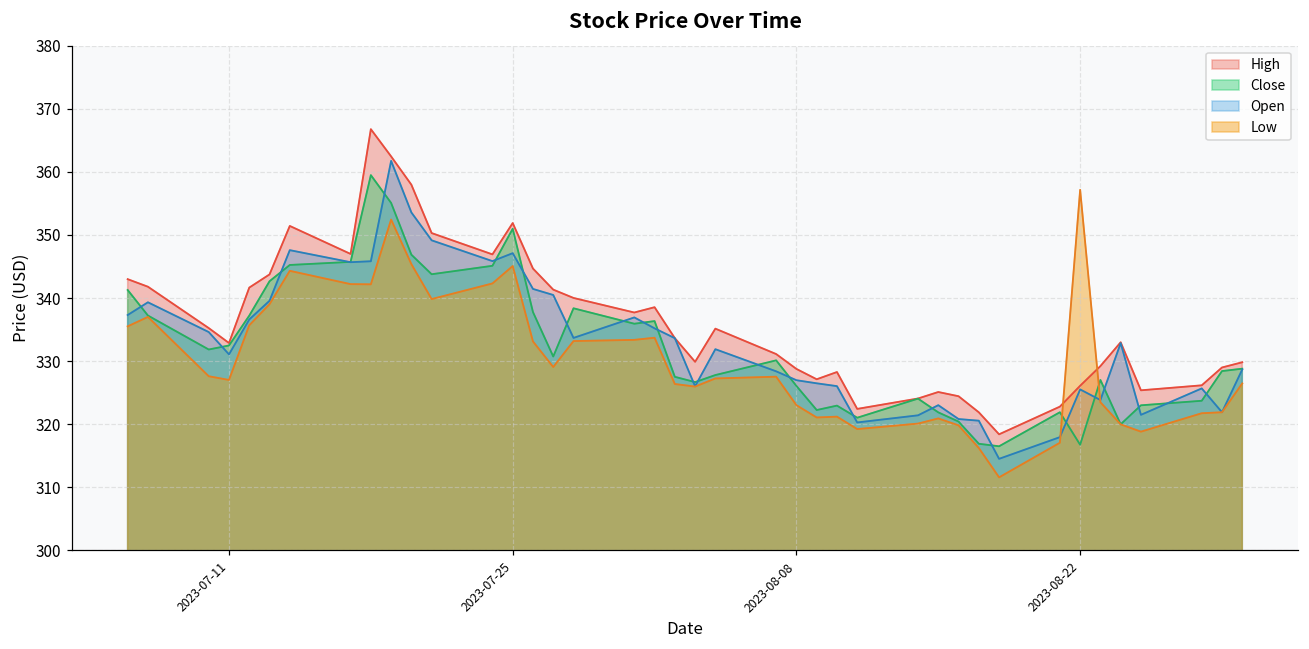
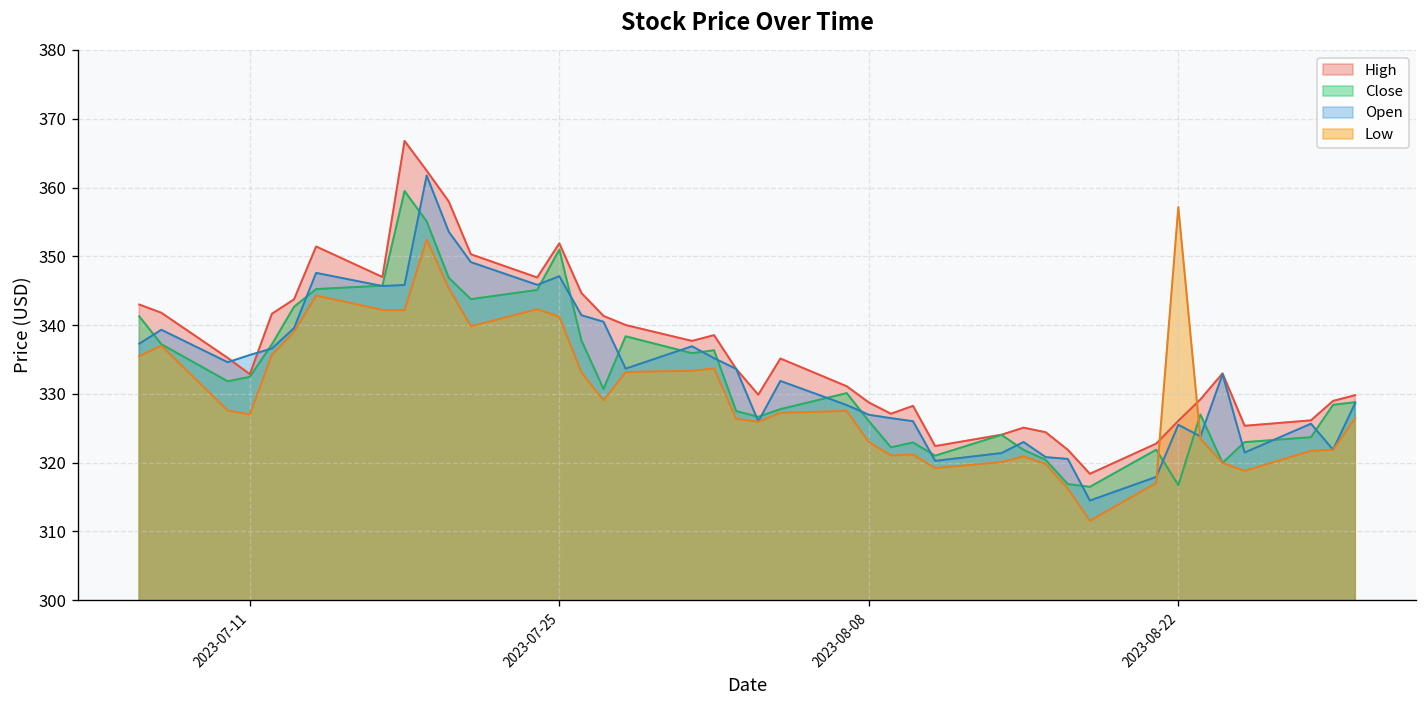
Open, 2023-07-11: 331 -> 336
Low, 2023-07-25: 345 -> 341
